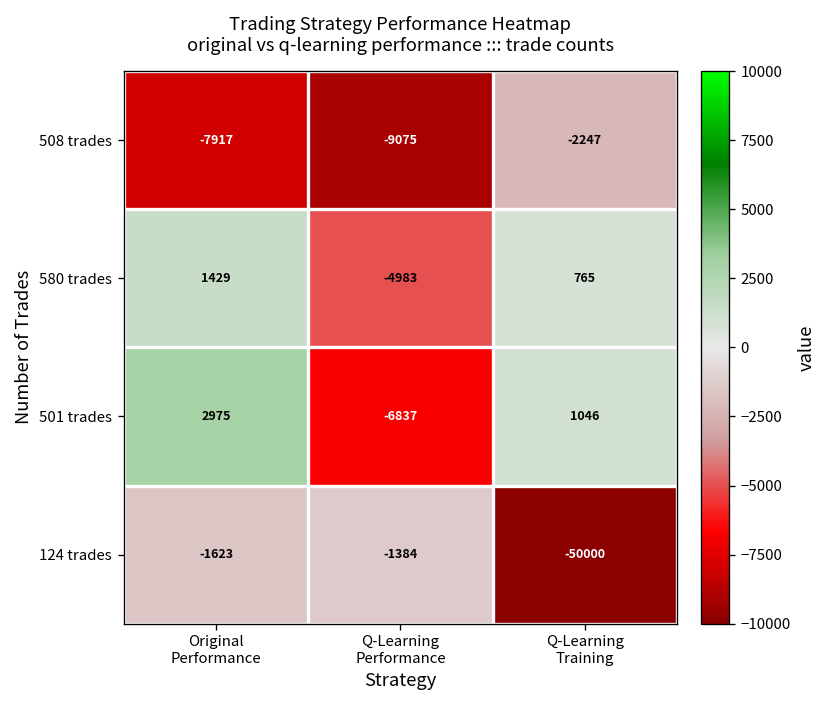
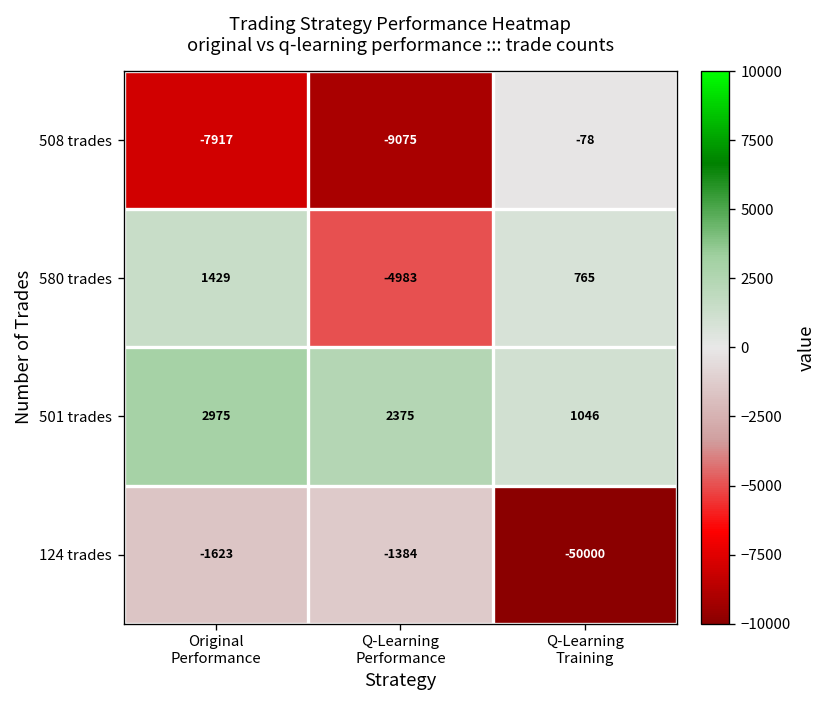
508 trades, Q-Learning Training: -2247 -> -78
501 trades, Q-Learning Performance: -6837 -> 2375
